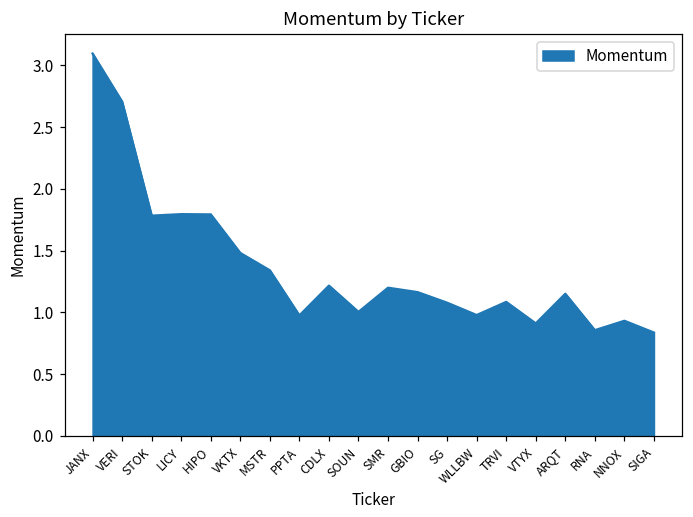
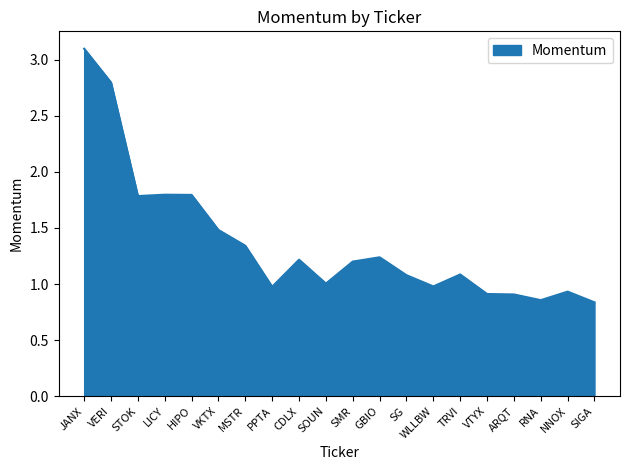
VERI: 2.71 -> 2.80
GBIO: 1.16 -> 1.24
ARQT: 1.15 -> 0.91
